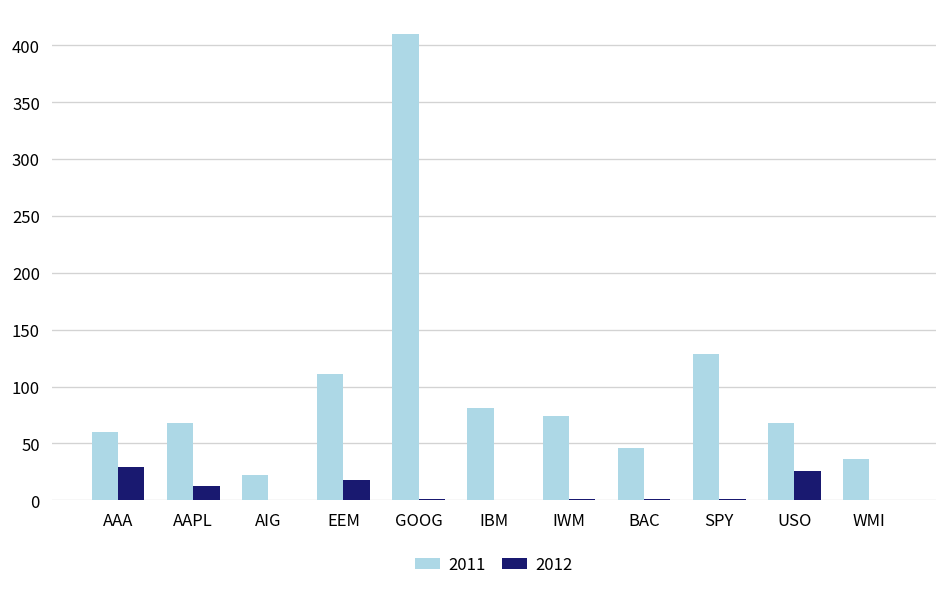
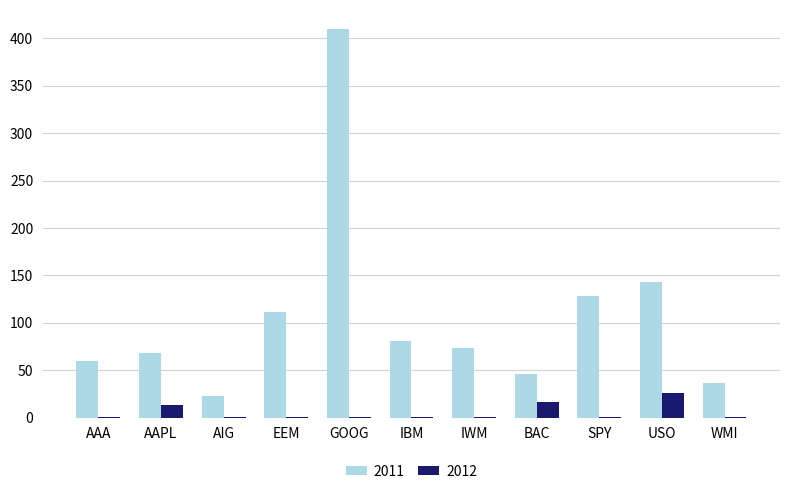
2012, AAA: 30 -> 0
2012, EEM: 20 -> 0
2012, BAC: 0 -> 20
2011, USO: 70 -> 140
